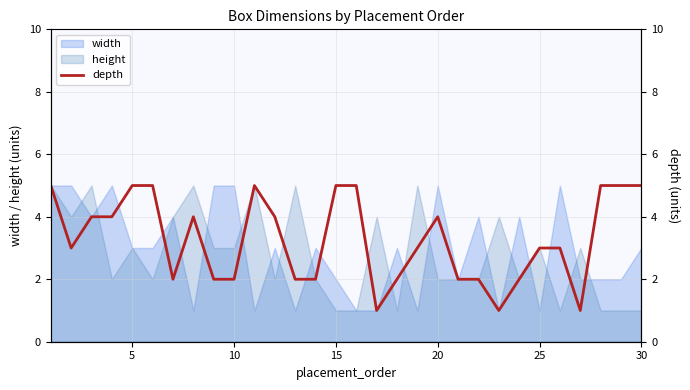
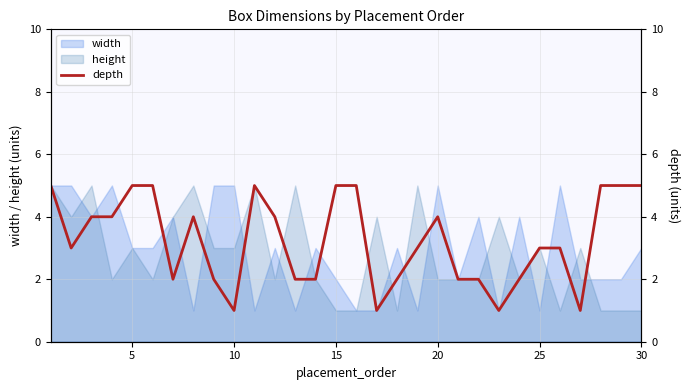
depth, 10: 2 -> 1
